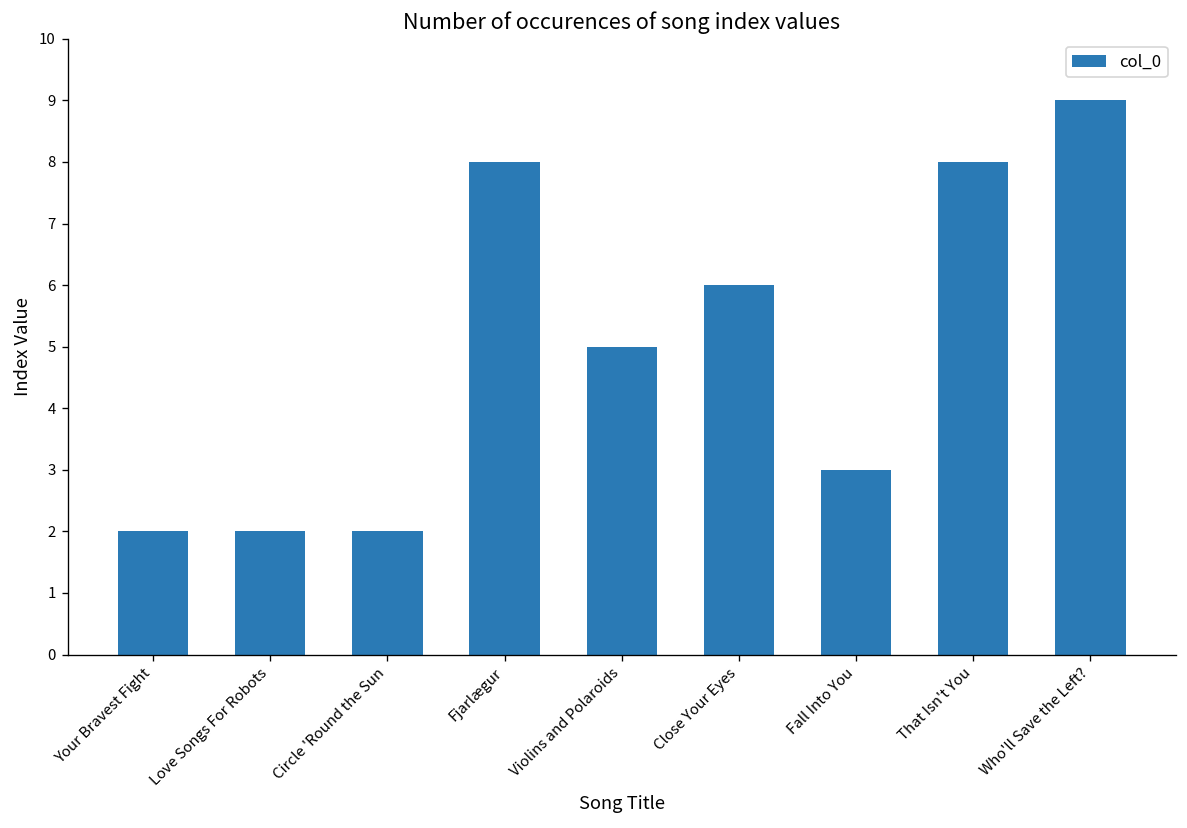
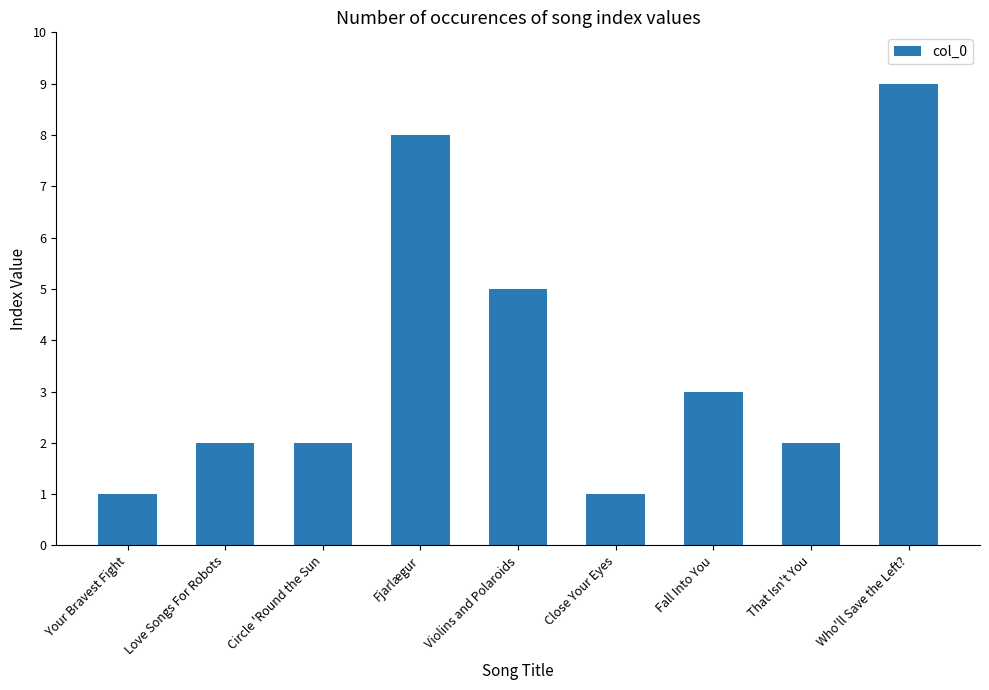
Your Bravest Fight: 2 -> 1
Close Your Eyes: 6 -> 1
That Isn't You: 8 -> 2
